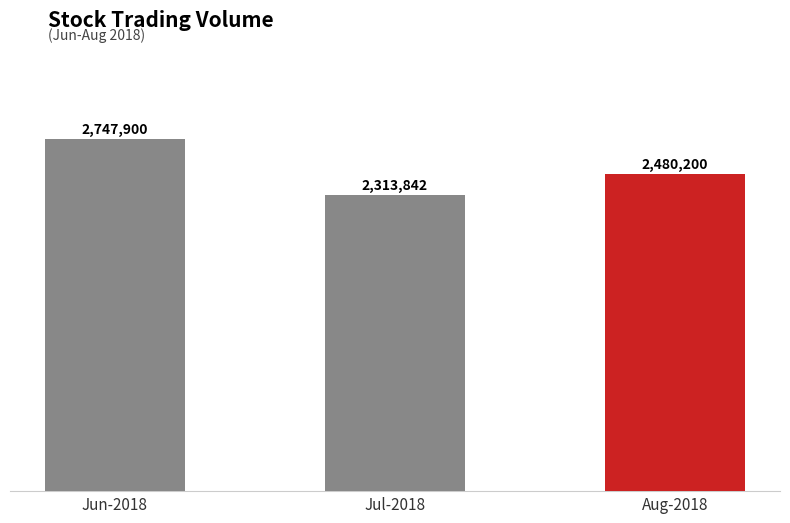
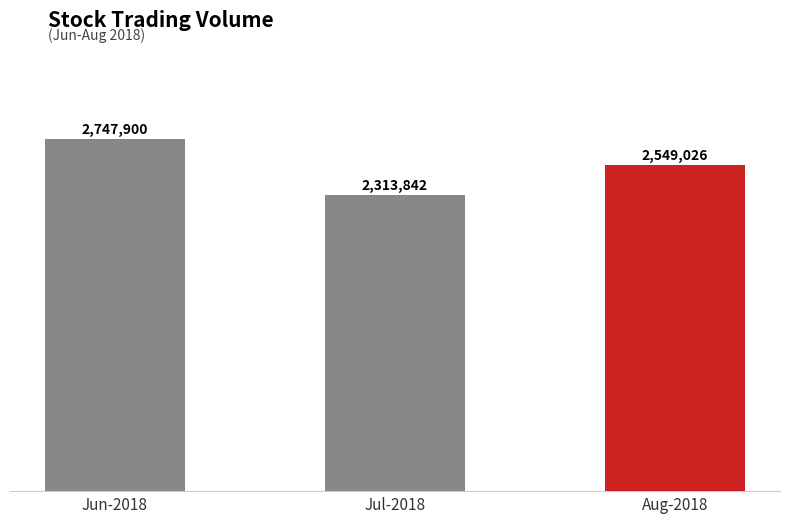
Aug-2018: 2,480,200 -> 2,549,026
